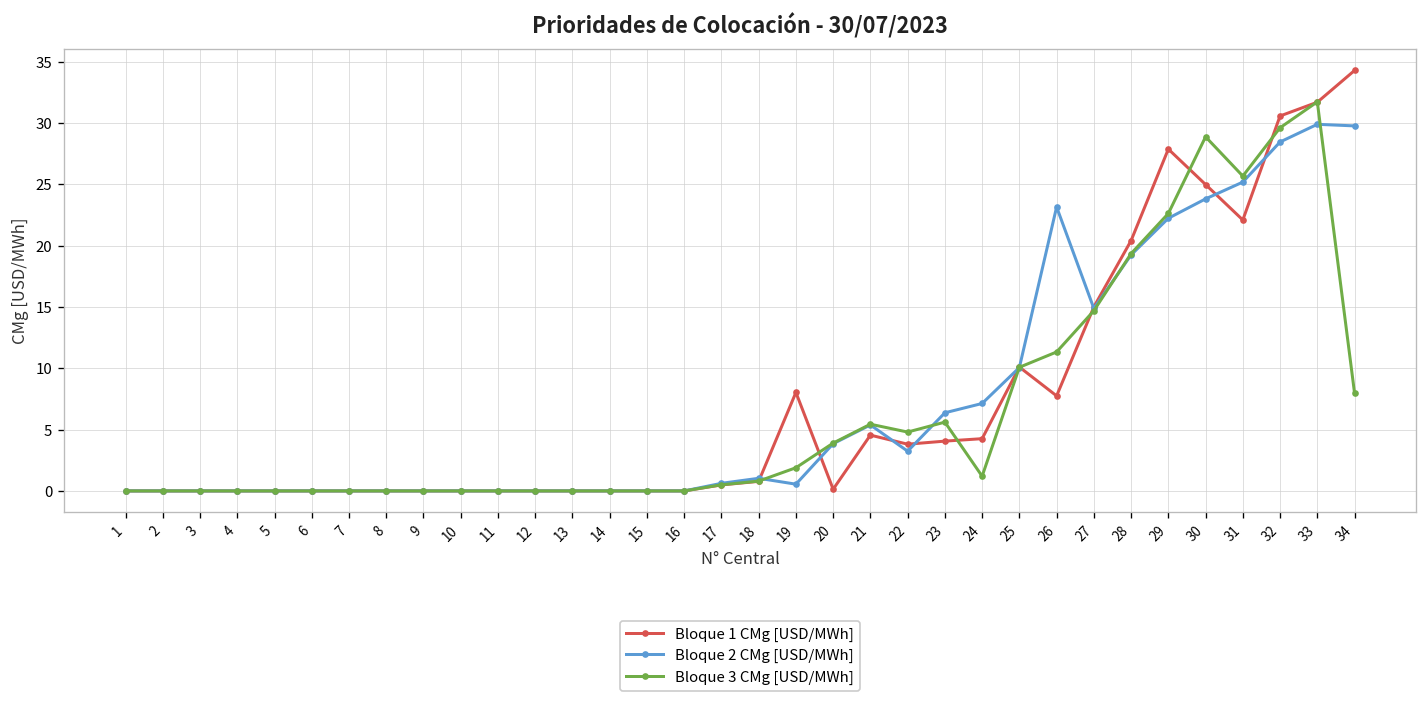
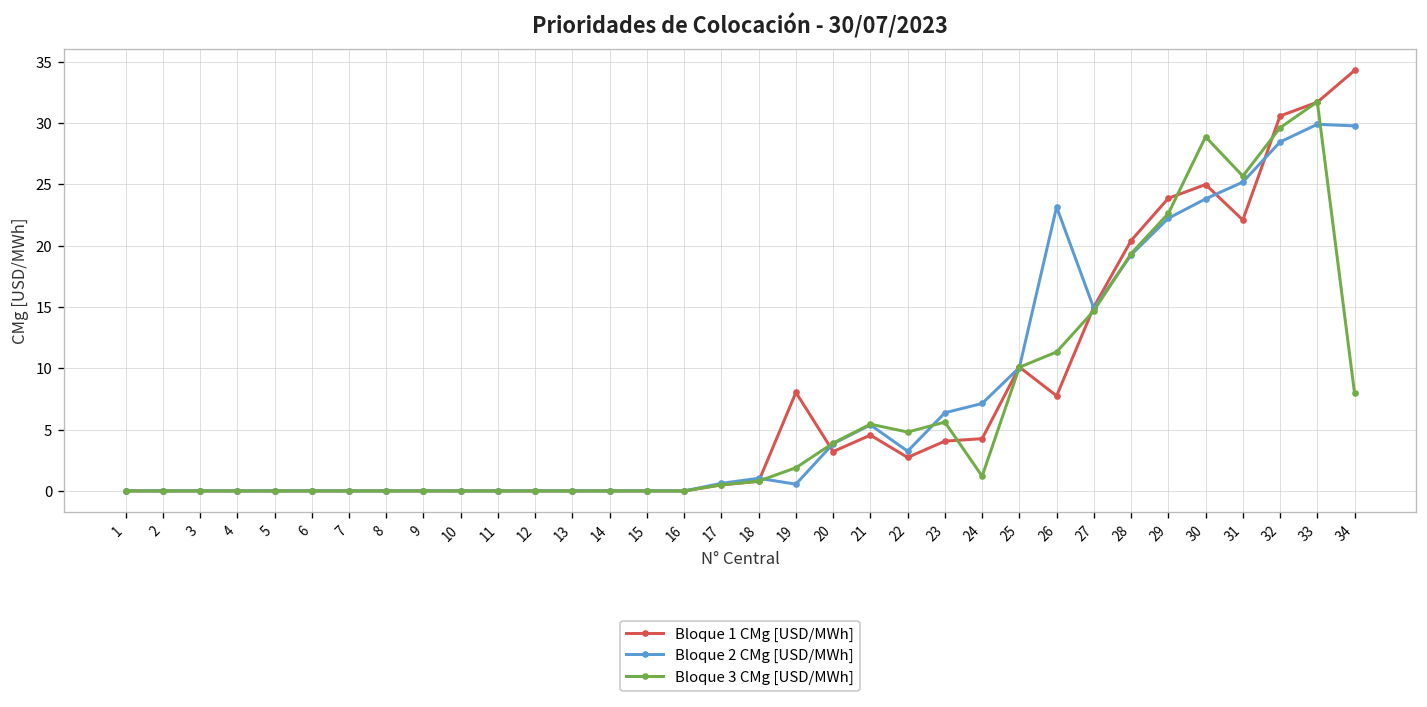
Bloque 1 CMg [USD/MWh], 20: 0.1 -> 3.2
Bloque 1 CMg [USD/MWh], 22: 3.8 -> 2.7
Bloque 1 CMg [USD/MWh], 29: 27.9 -> 23.9
